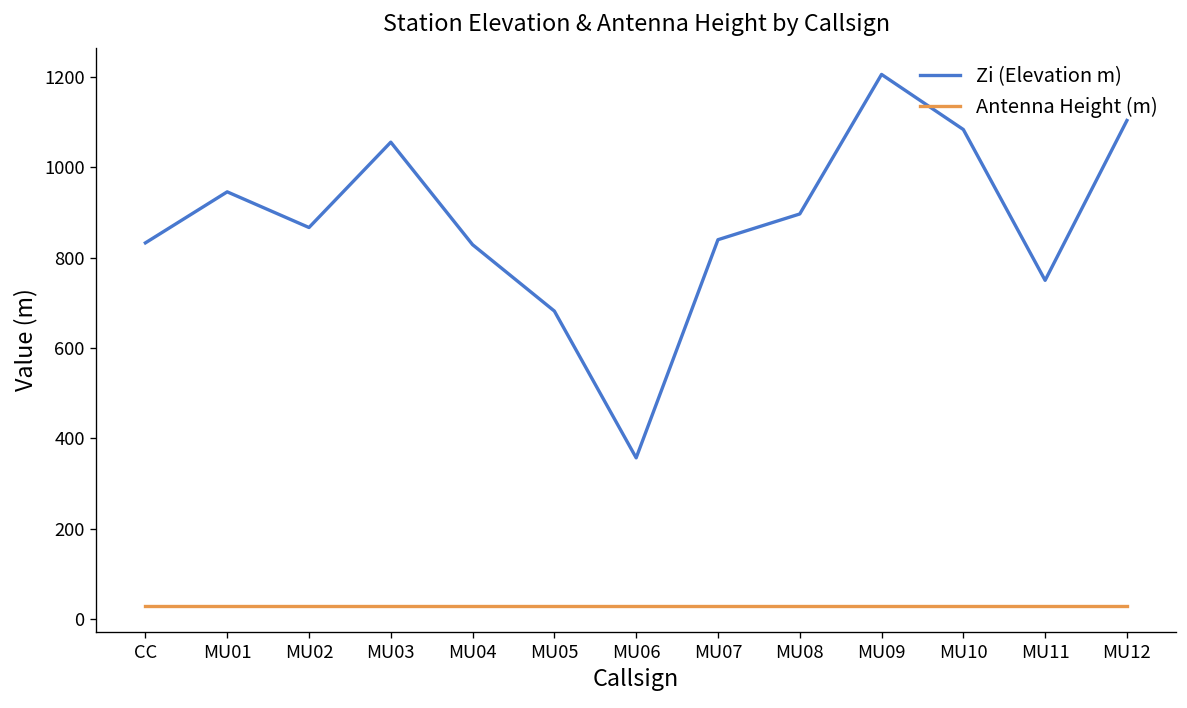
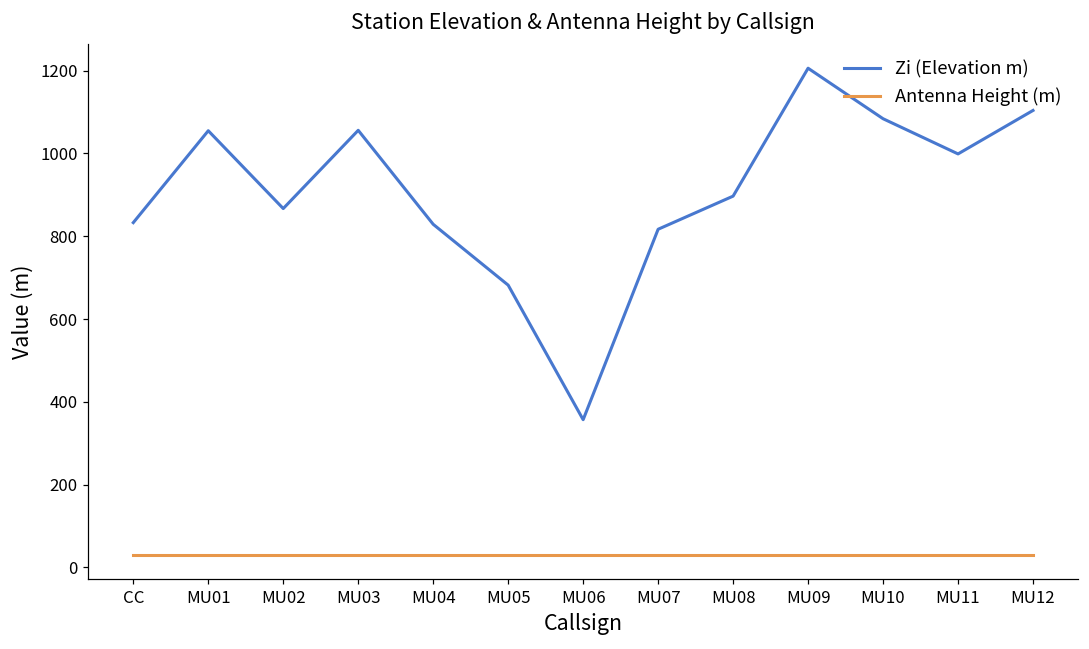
Zi (Elevation m), MU01: 950 -> 1060
Zi (Elevation m), MU07: 840 -> 820
Zi (Elevation m), MU11: 750 -> 1000
